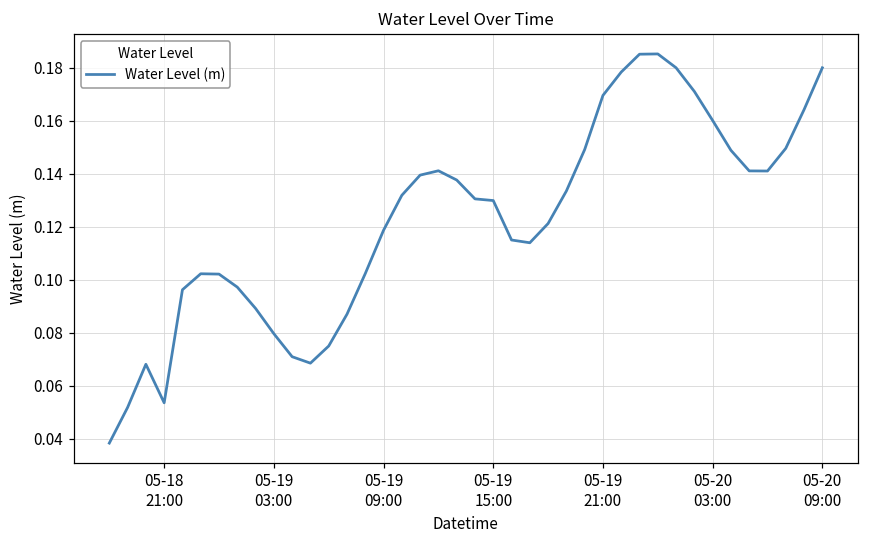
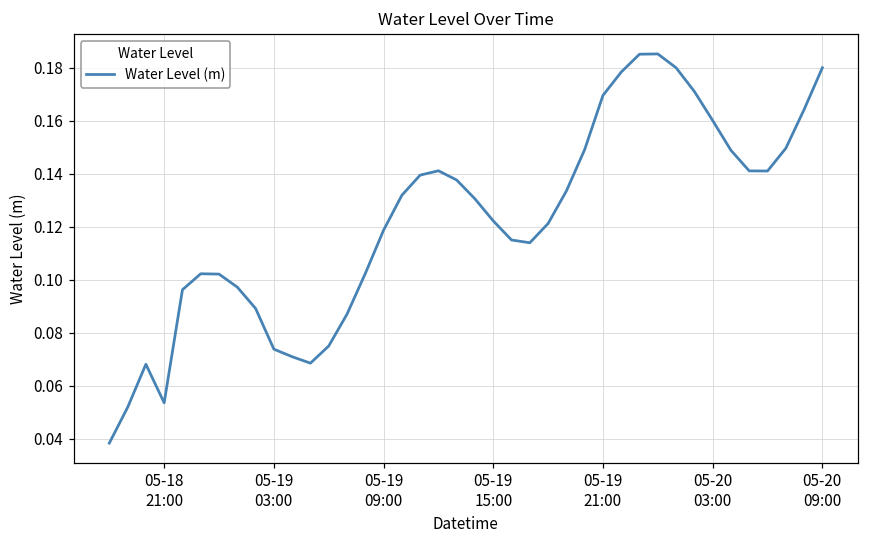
05-19 03:00: 0.080 -> 0.074
05-19 15:00: 0.130 -> 0.122
